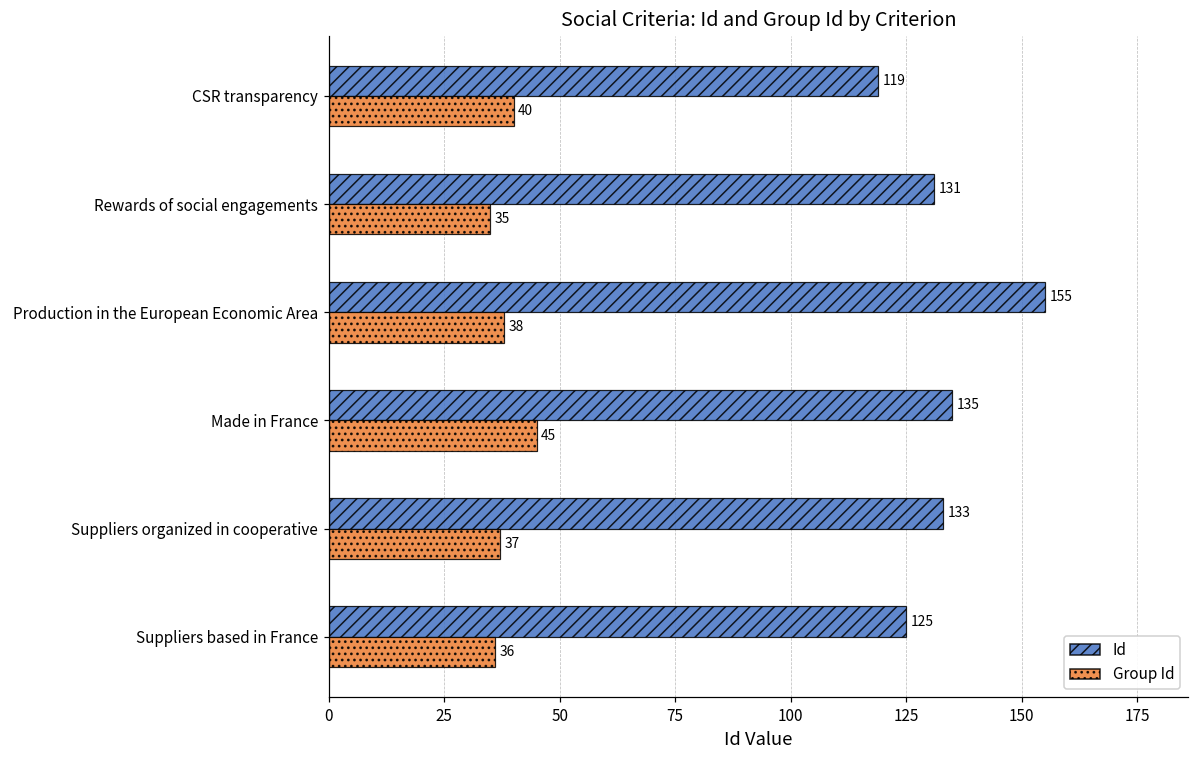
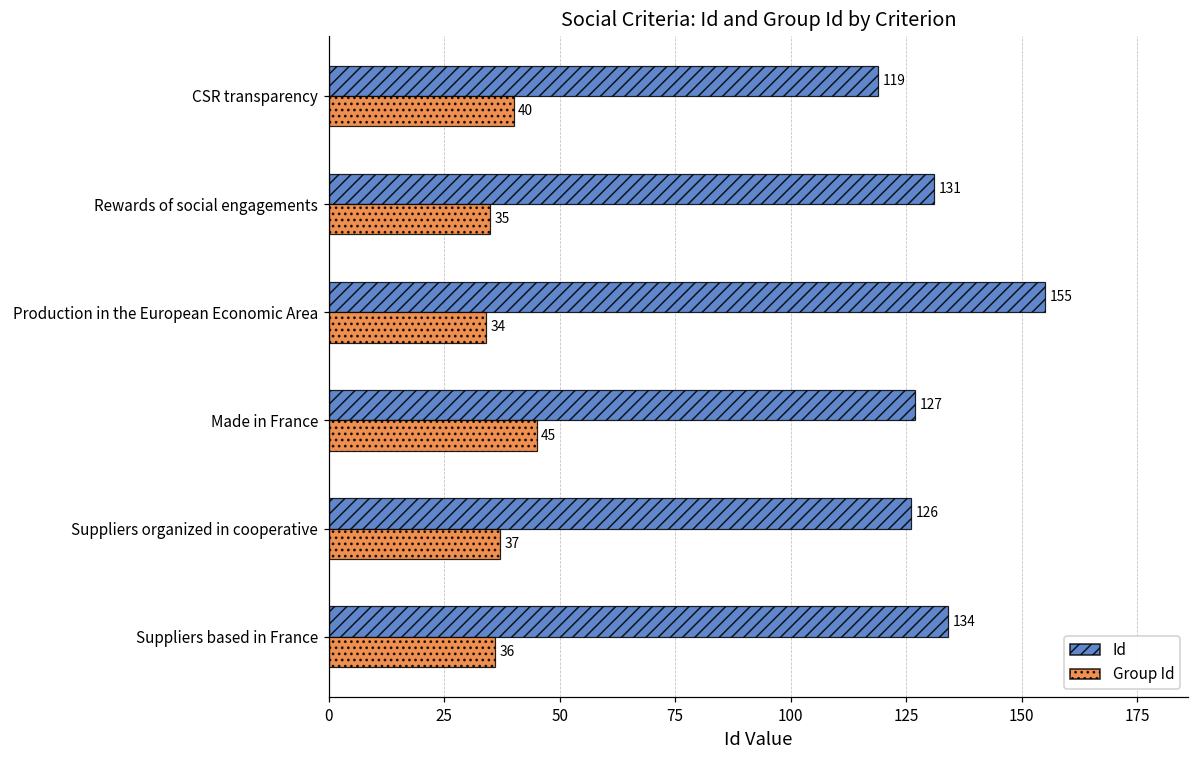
Group Id, Production in the European Economic Area: 38 -> 34
Id, Made in France: 135 -> 127
Id, Suppliers organized in cooperative: 133 -> 126
Id, Suppliers based in France: 125 -> 134
